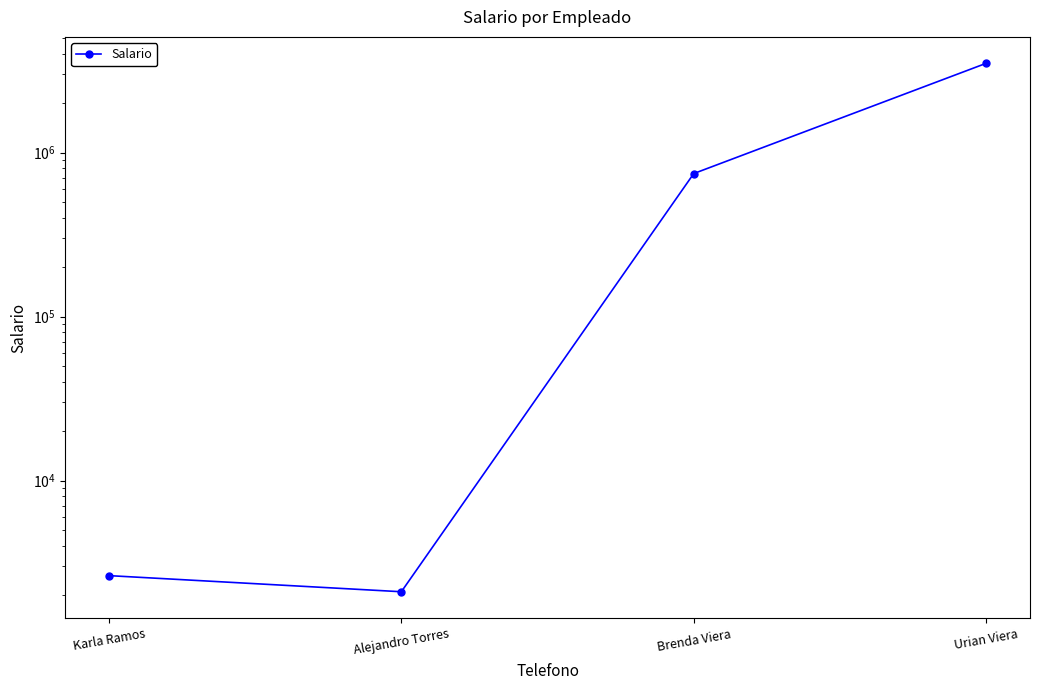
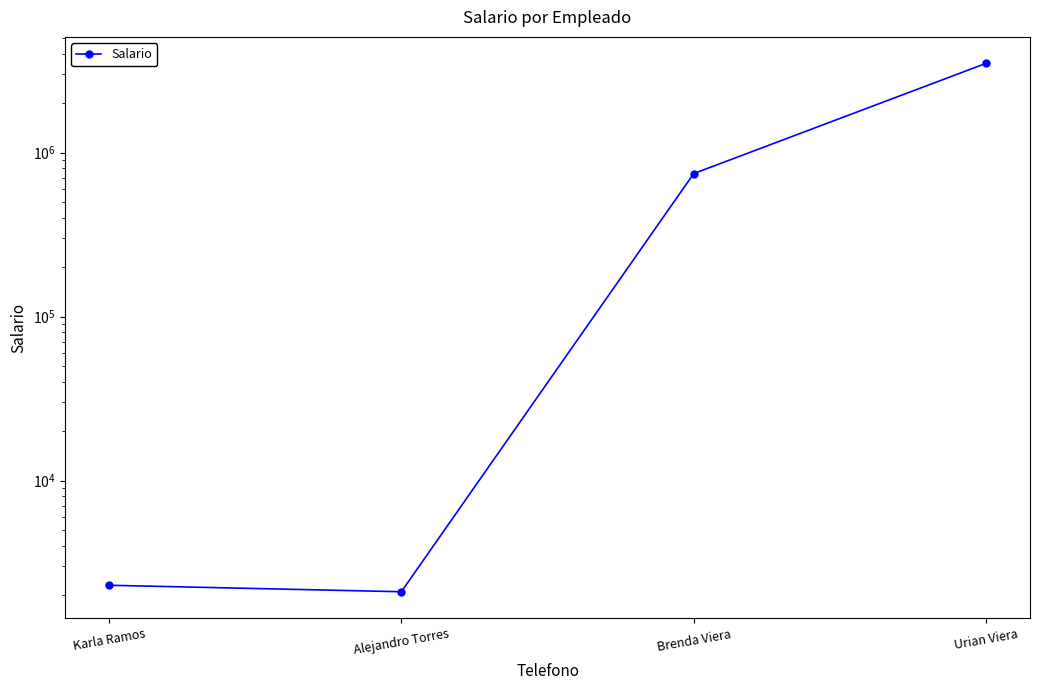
Karla Ramos: 2600 -> 2300
